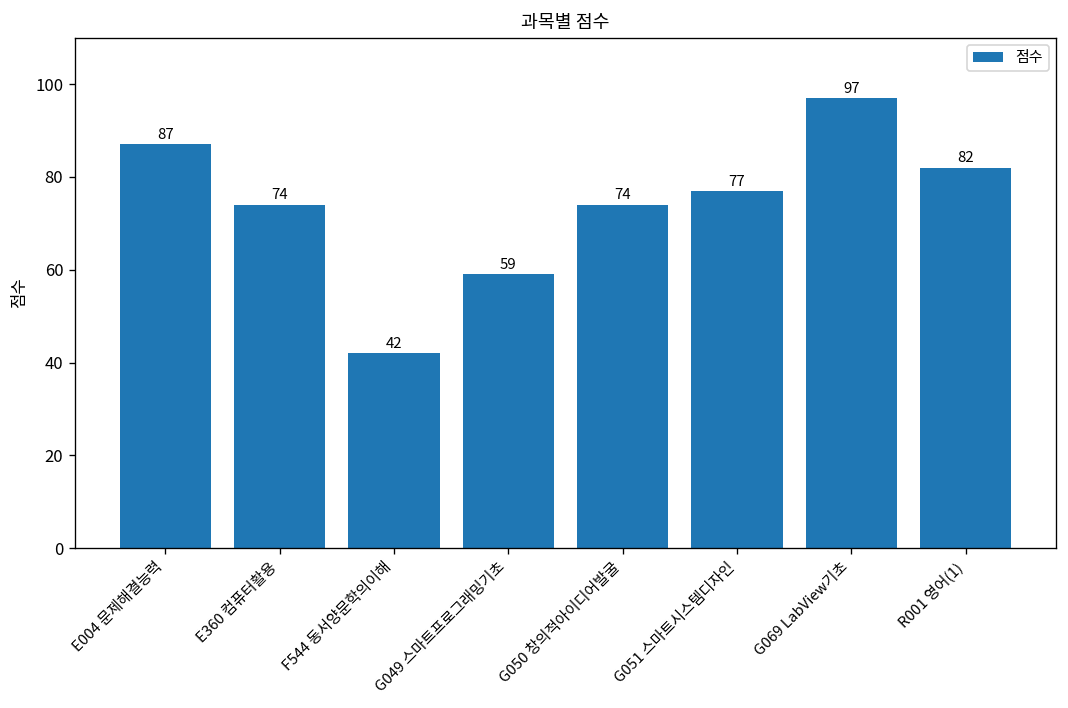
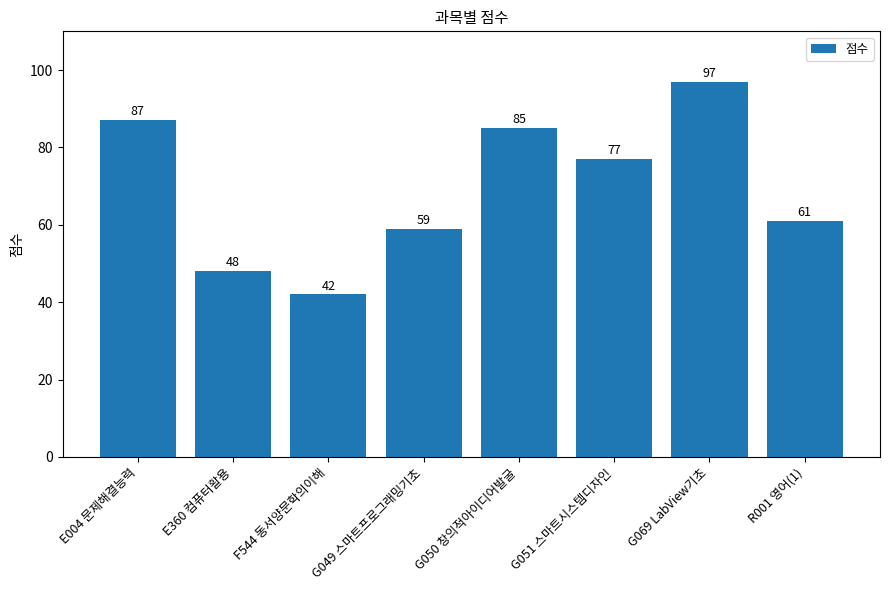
E360 컴퓨터활용: 74 -> 48
G050 창의적아이디어발굴: 74 -> 85
R001 영어(1): 82 -> 61
